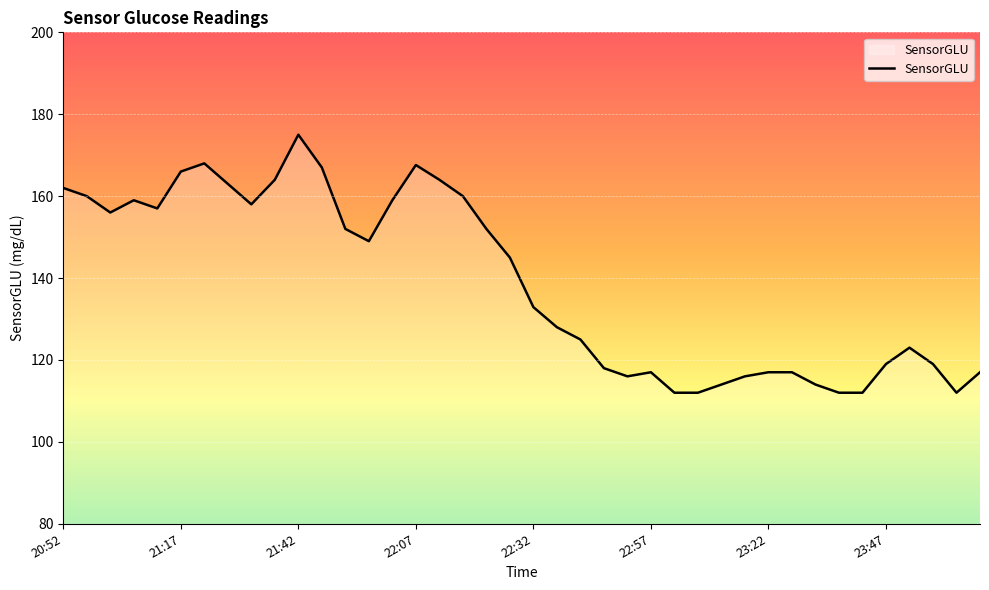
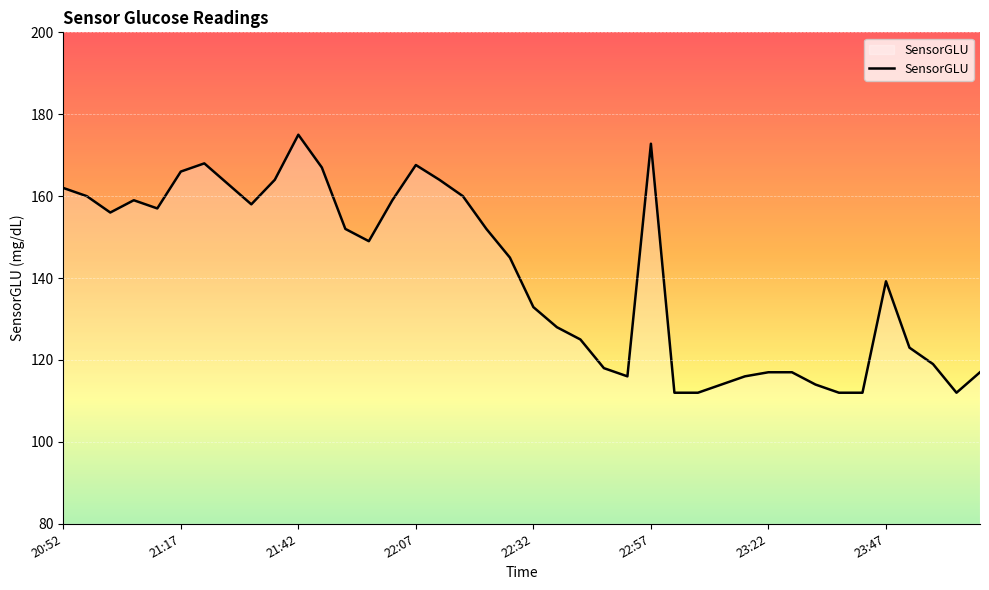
22:57: 117 -> 173
23:47: 119 -> 139
